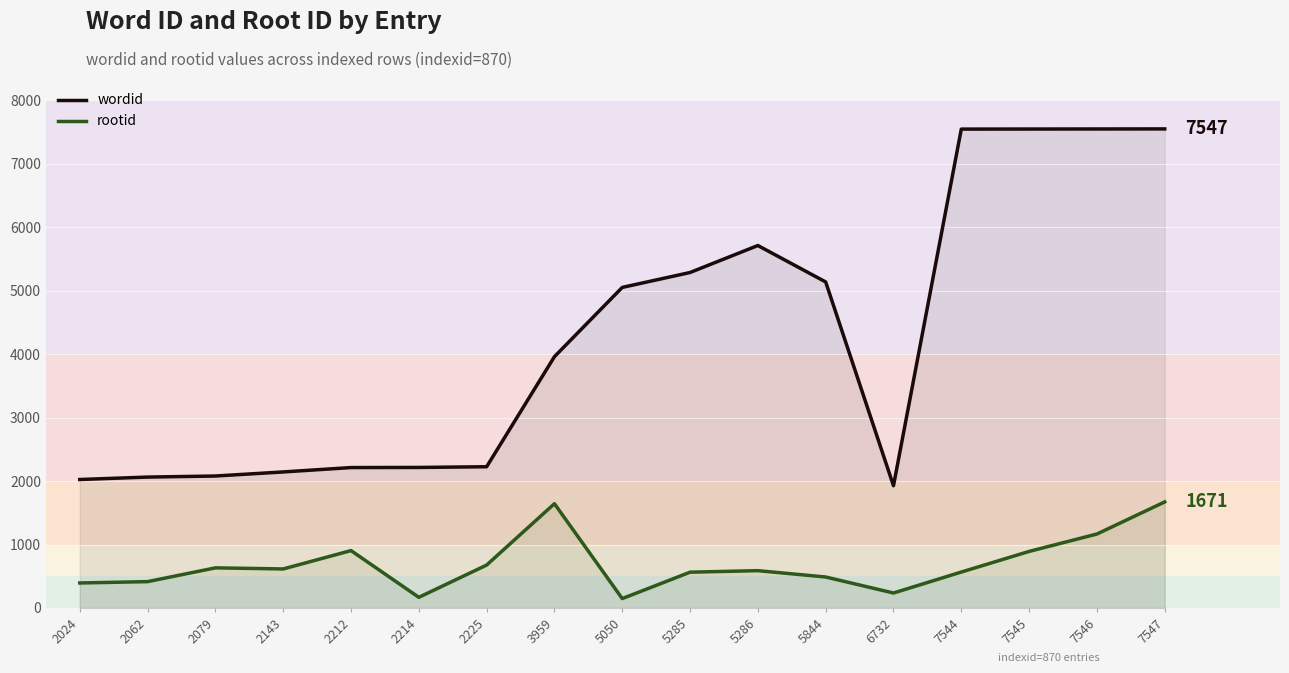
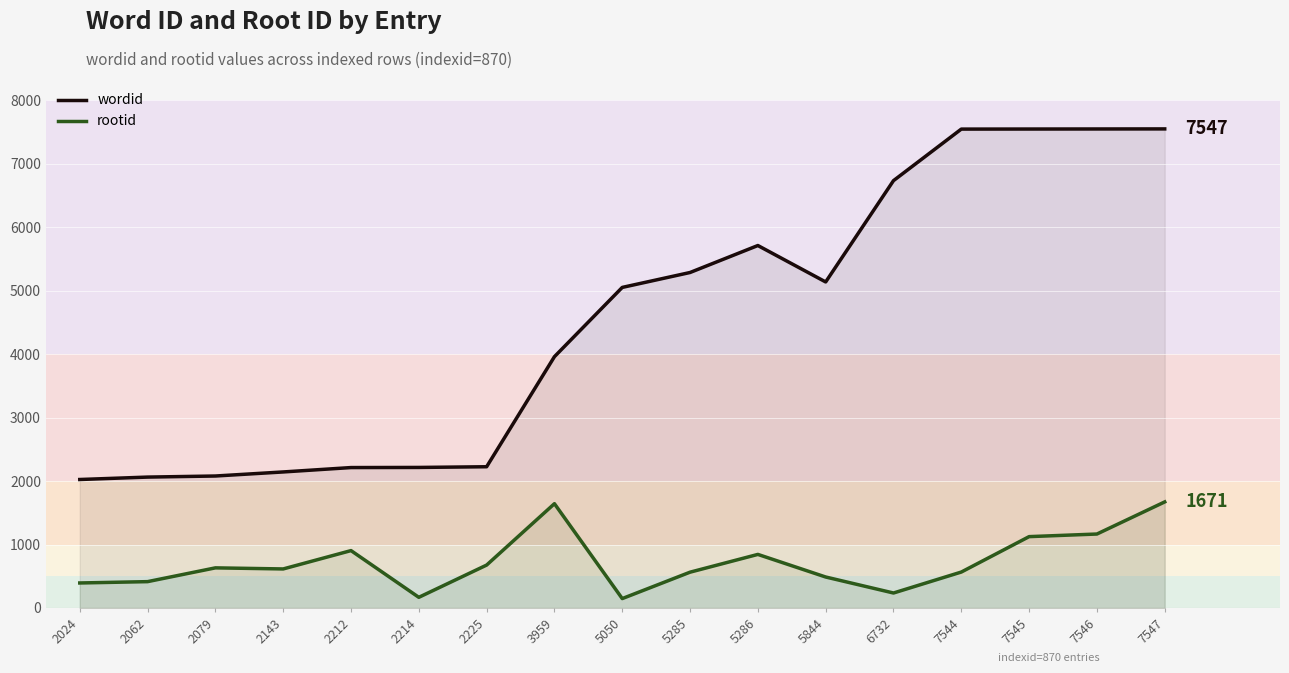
rootid, 5286: 600 -> 800
wordid, 6732: 1900 -> 6700
rootid, 7545: 900 -> 1100
